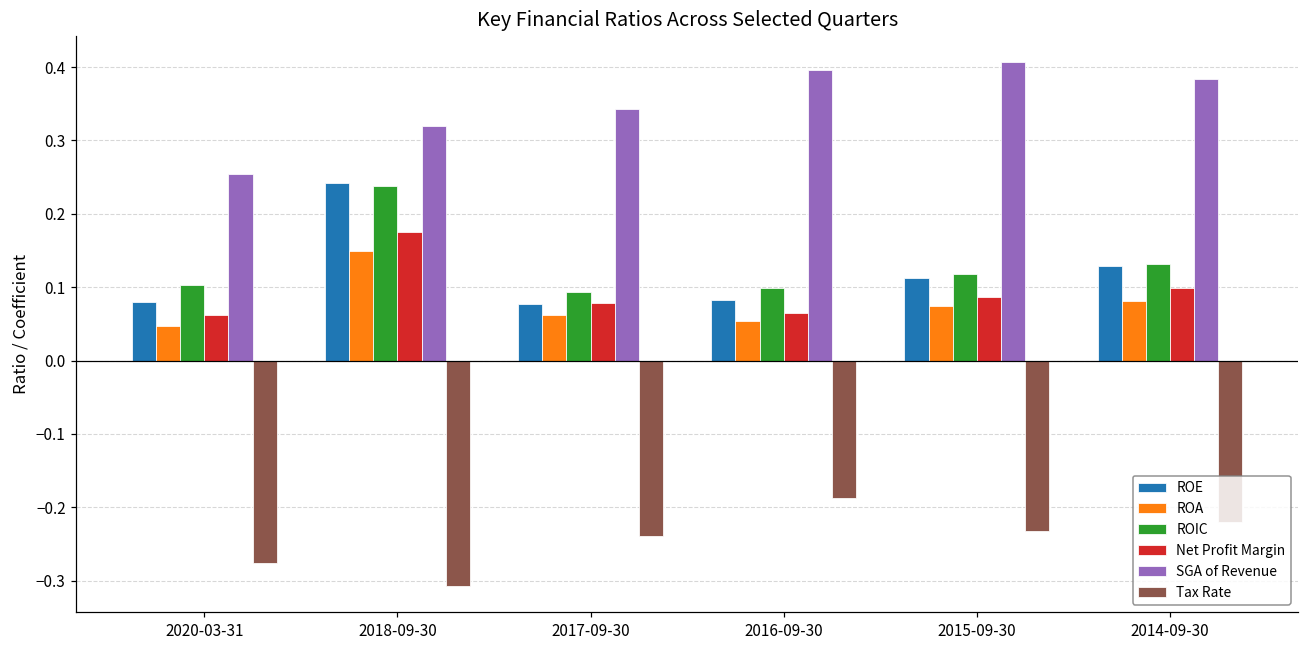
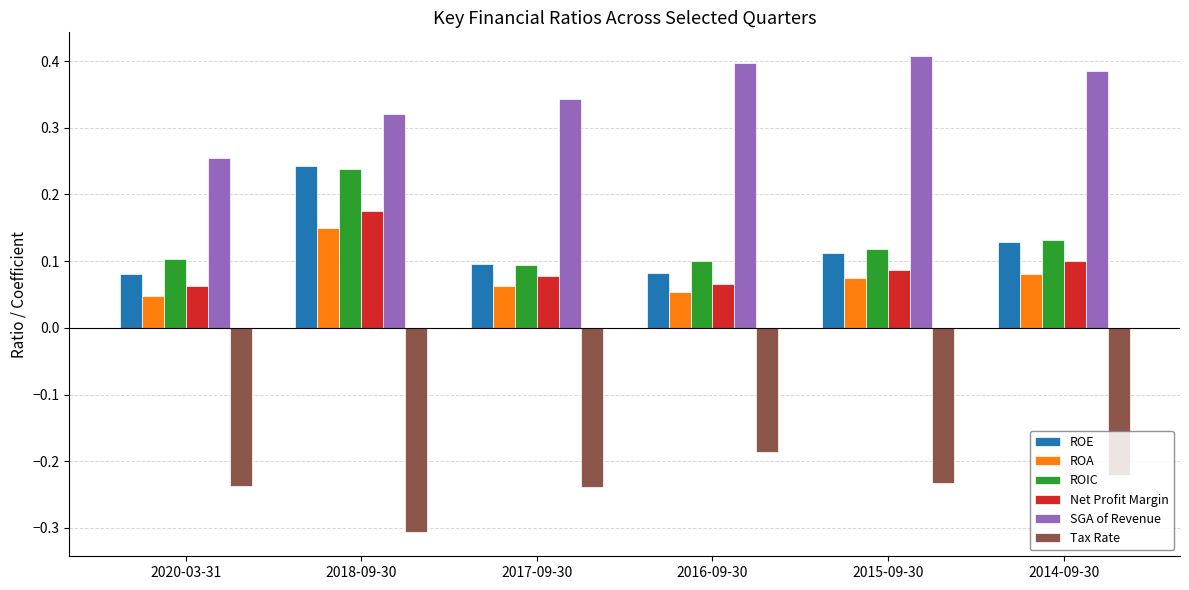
Tax Rate, 2020-03-31: -0.28 -> -0.24
ROE, 2017-09-30: 0.08 -> 0.10
